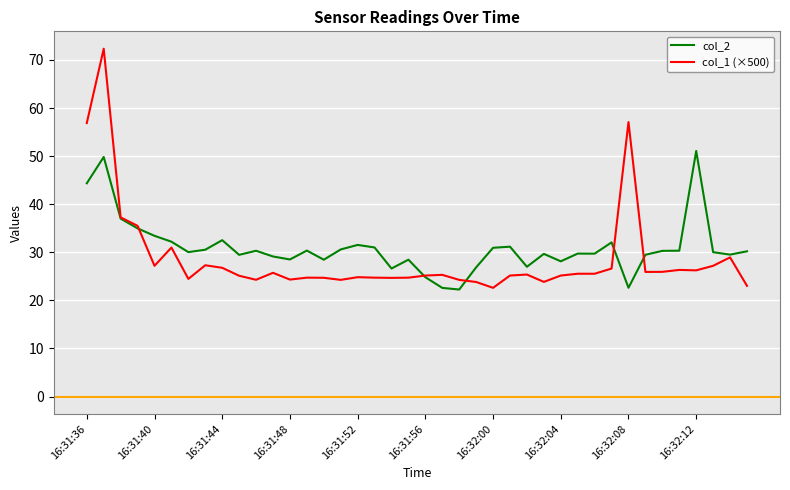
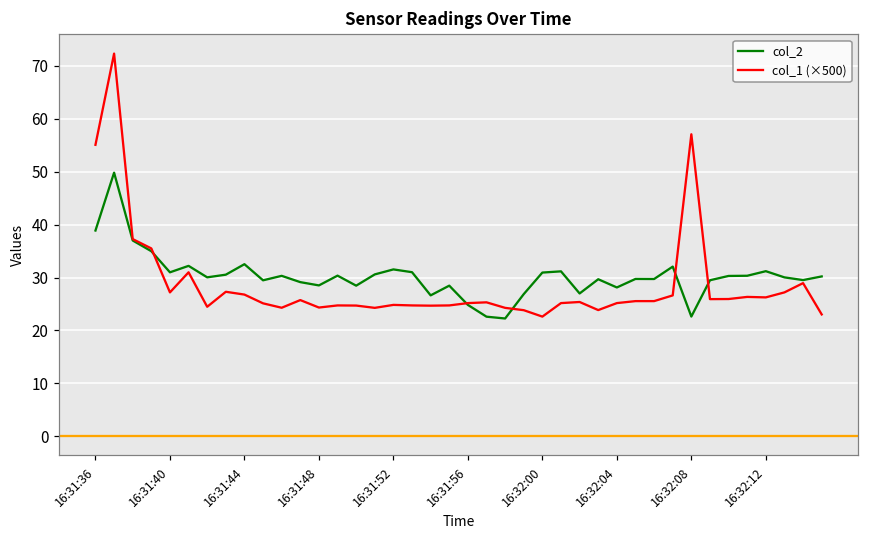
col_2, 16:31:36: 44 -> 39
col_1 (×500), 16:31:36: 57 -> 55
col_2, 16:31:40: 33 -> 31
col_2, 16:32:12: 51 -> 31
